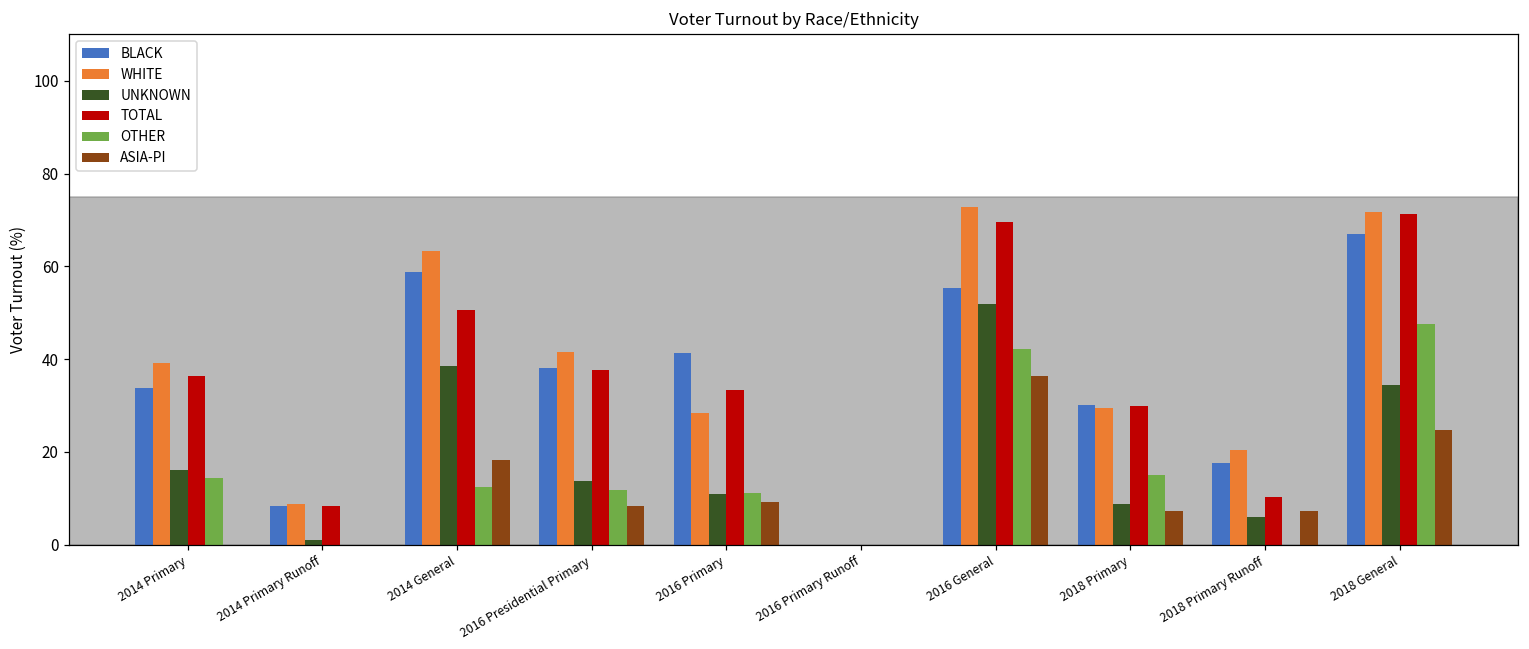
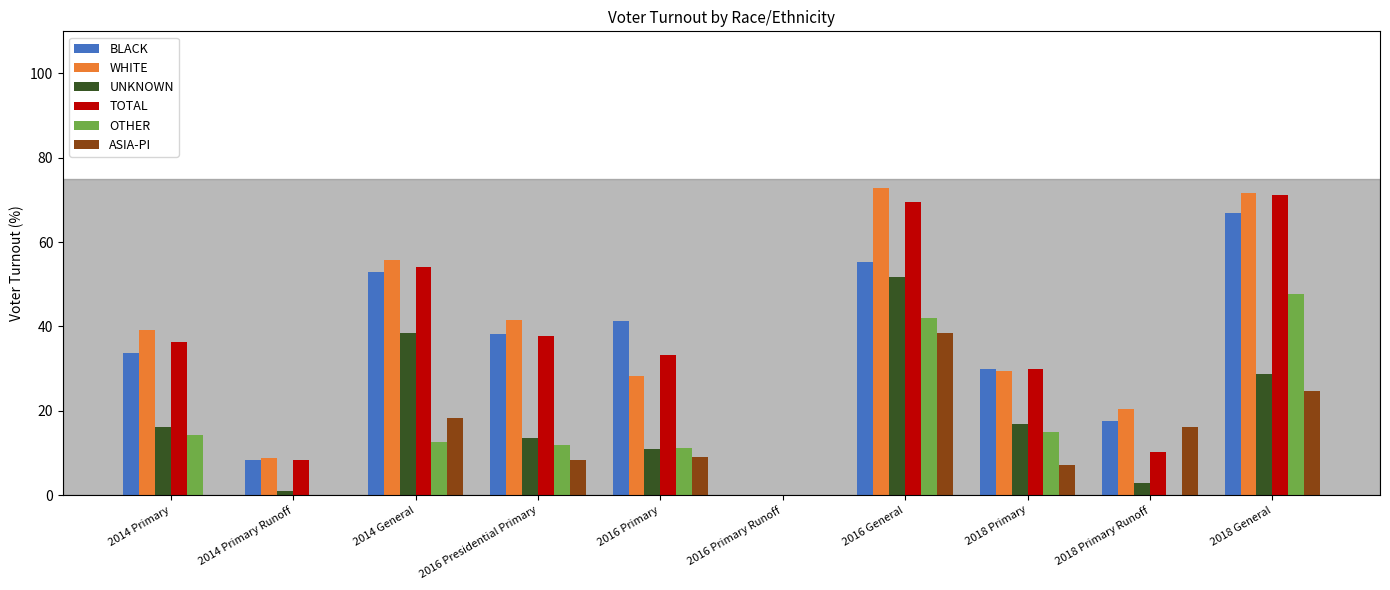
BLACK, 2014 General: 59 -> 53
WHITE, 2014 General: 63 -> 56
TOTAL, 2014 General: 51 -> 54
ASIA-PI, 2016 General: 36 -> 39
UNKNOWN, 2018 Primary: 9 -> 17
UNKNOWN, 2018 Primary Runoff: 6 -> 3
ASIA-PI, 2018 Primary Runoff: 7 -> 16
UNKNOWN, 2018 General: 34 -> 29
